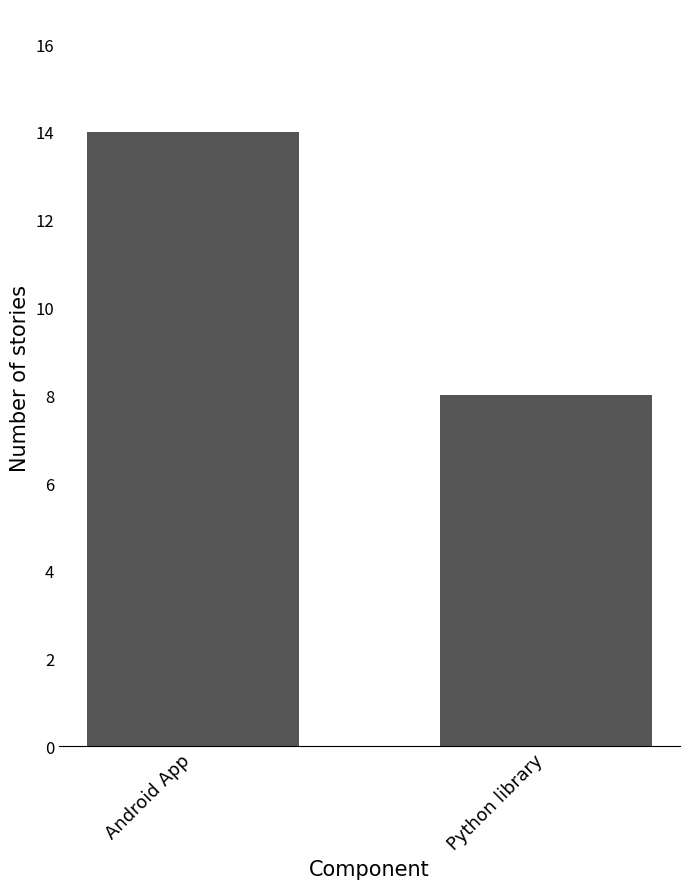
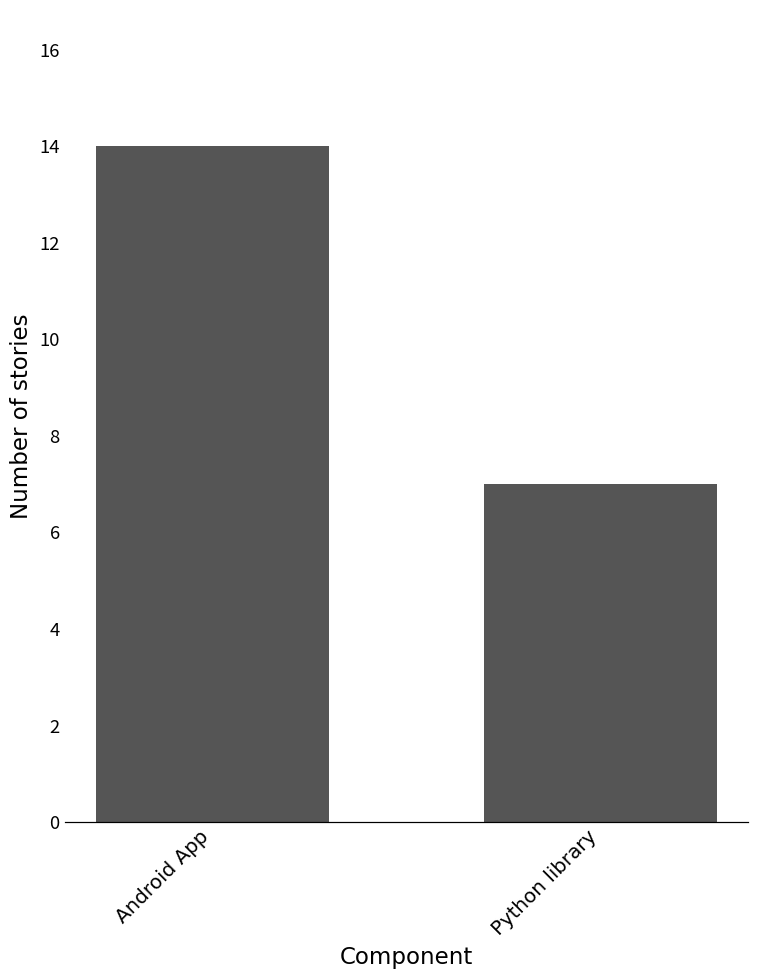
Python library: 8 -> 7
